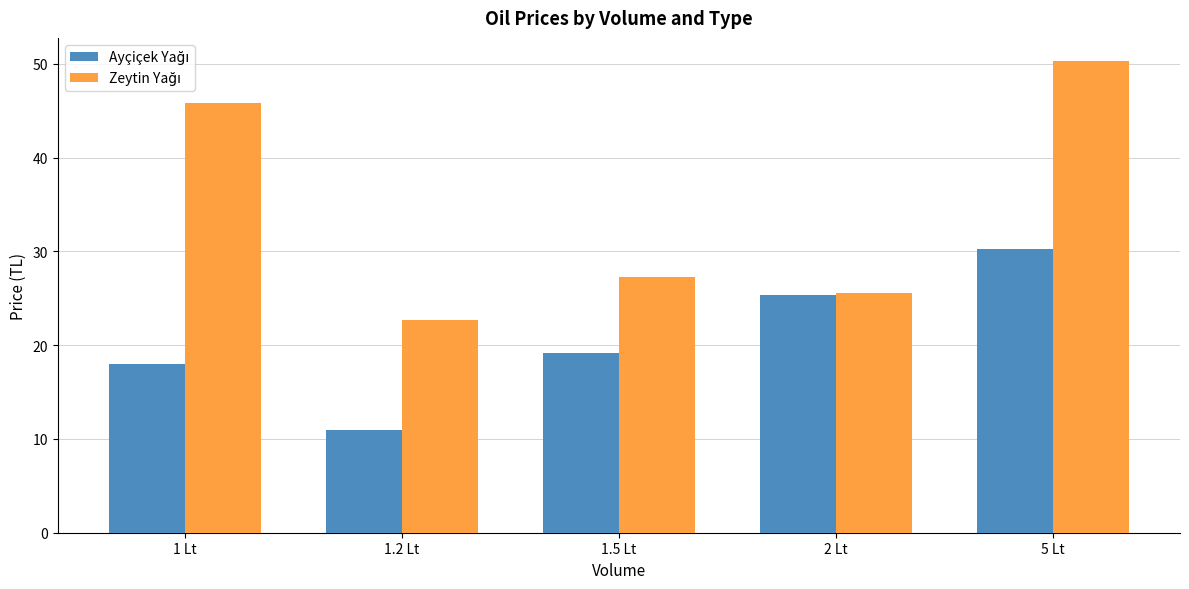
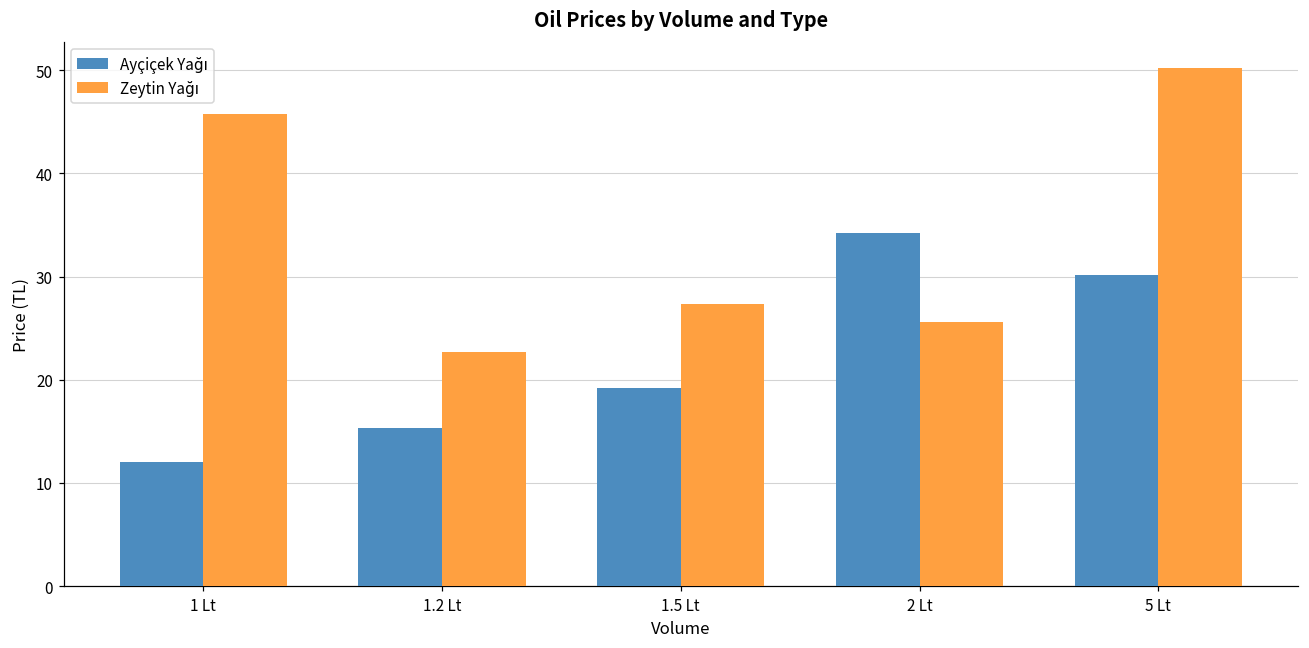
Ayçiçek Yağı, 1 Lt: 18 -> 12
Ayçiçek Yağı, 1.2 Lt: 11 -> 15
Ayçiçek Yağı, 2 Lt: 25 -> 34
